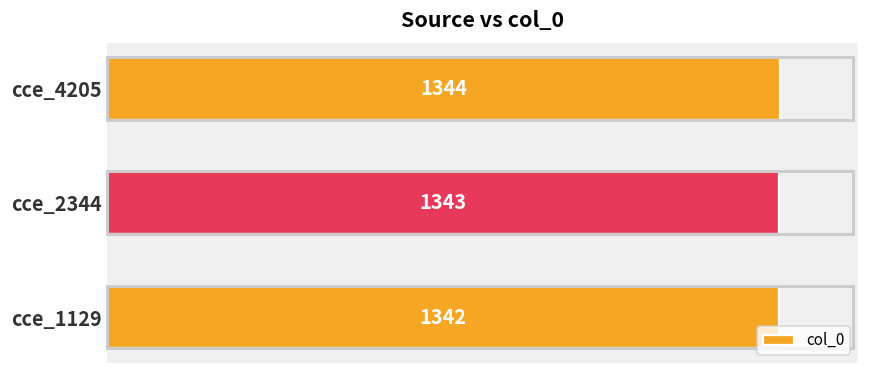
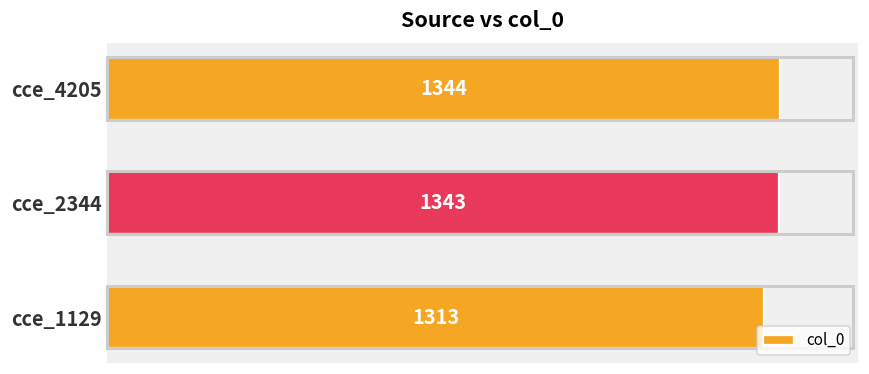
cce_1129: 1342 -> 1313
